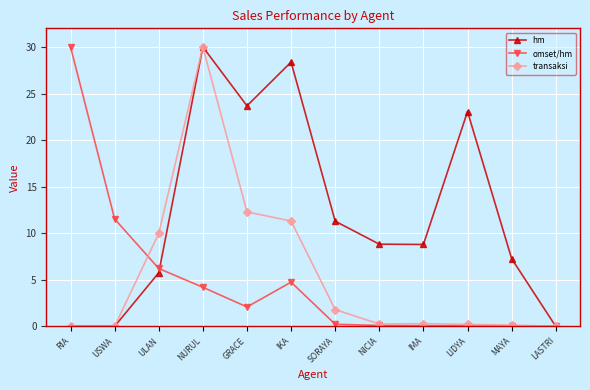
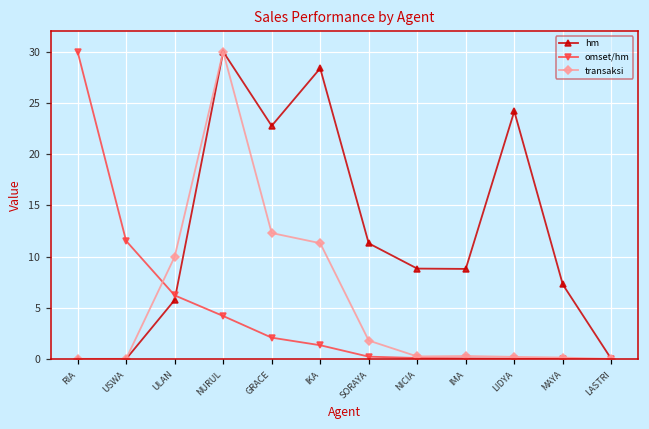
hm, GRACE: 24 -> 23
omset/hm, IKA: 5 -> 1
hm, LIDYA: 23 -> 24
